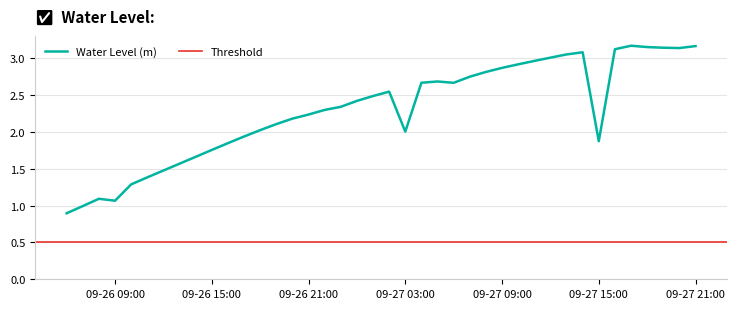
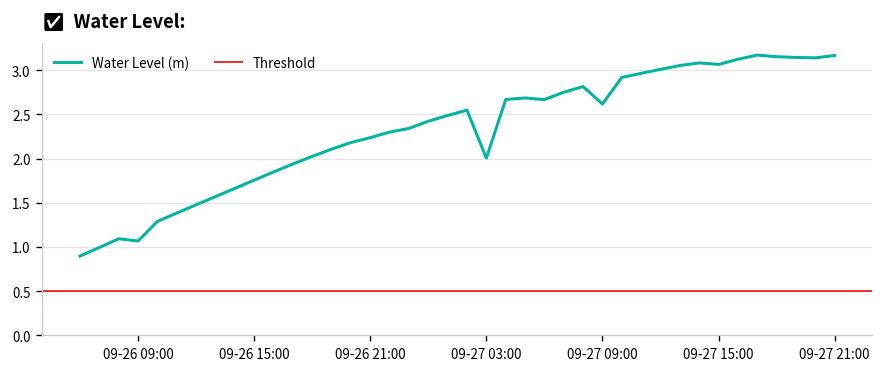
09-27 09:00: 2.9 -> 2.6
09-27 15:00: 1.9 -> 3.1
